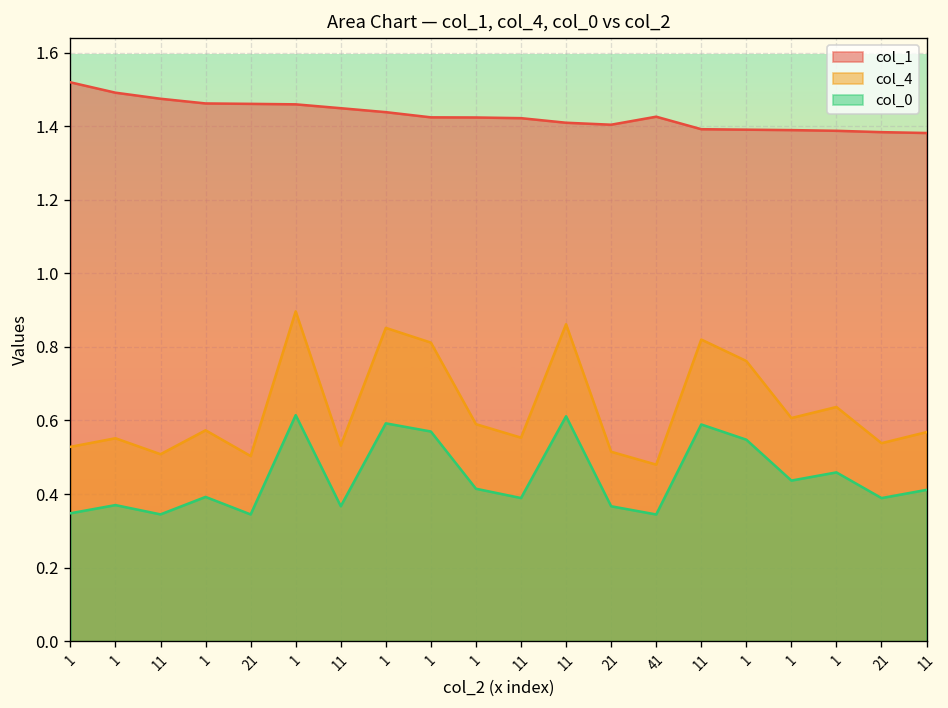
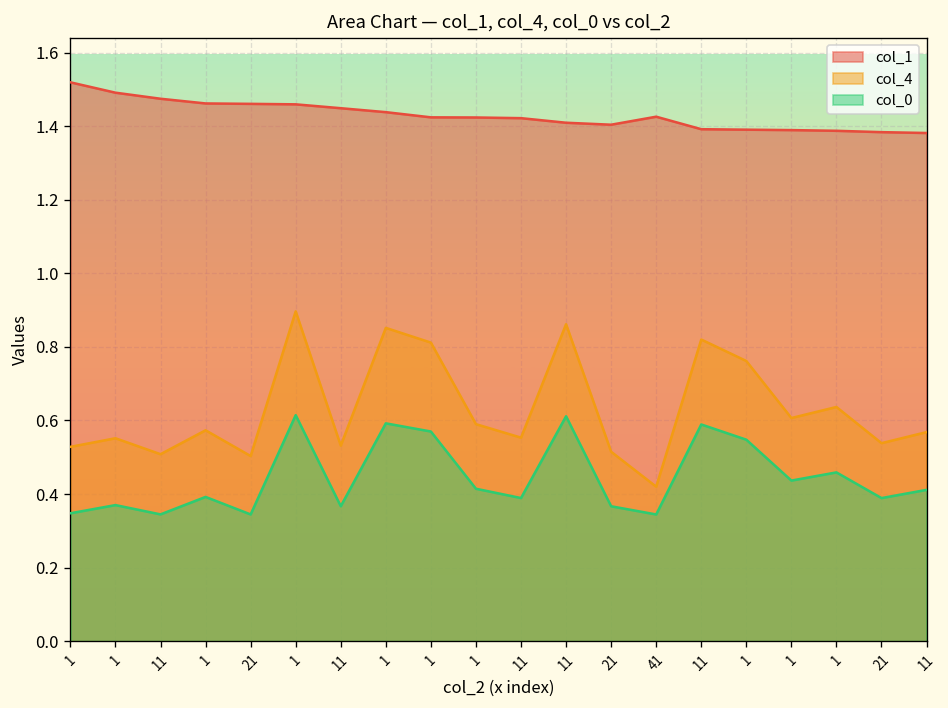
col_4, 41: 0.48 -> 0.42
